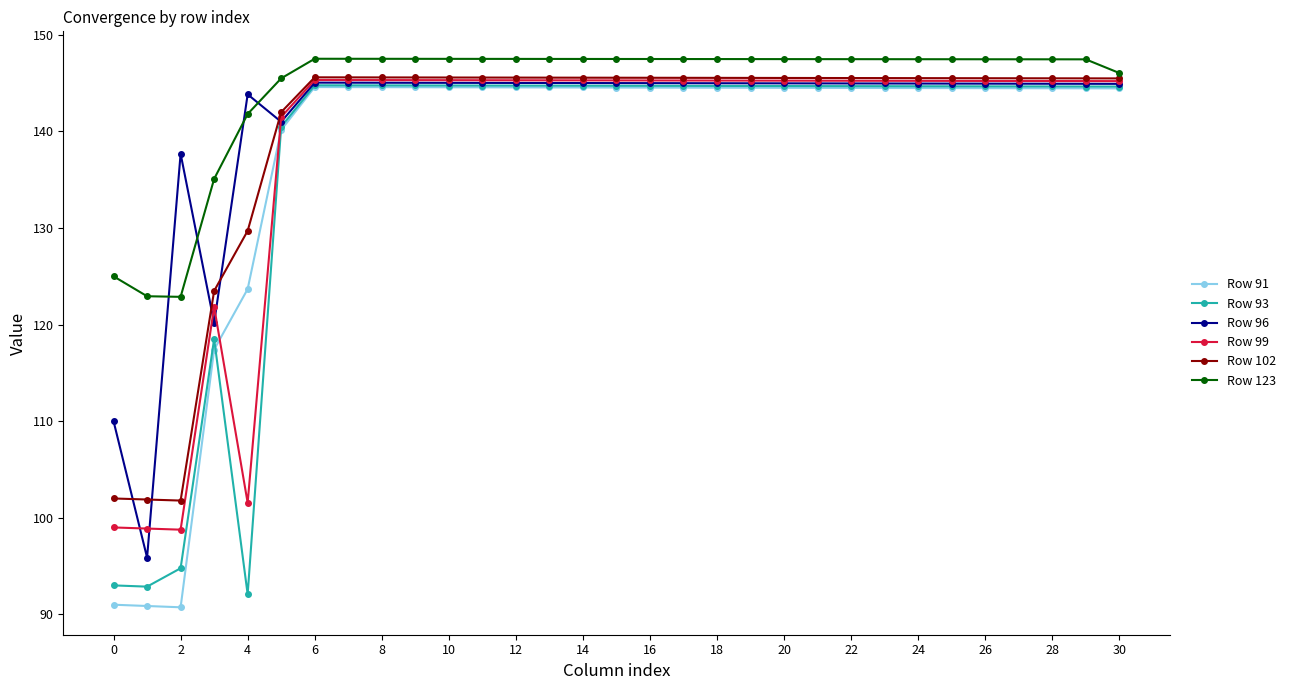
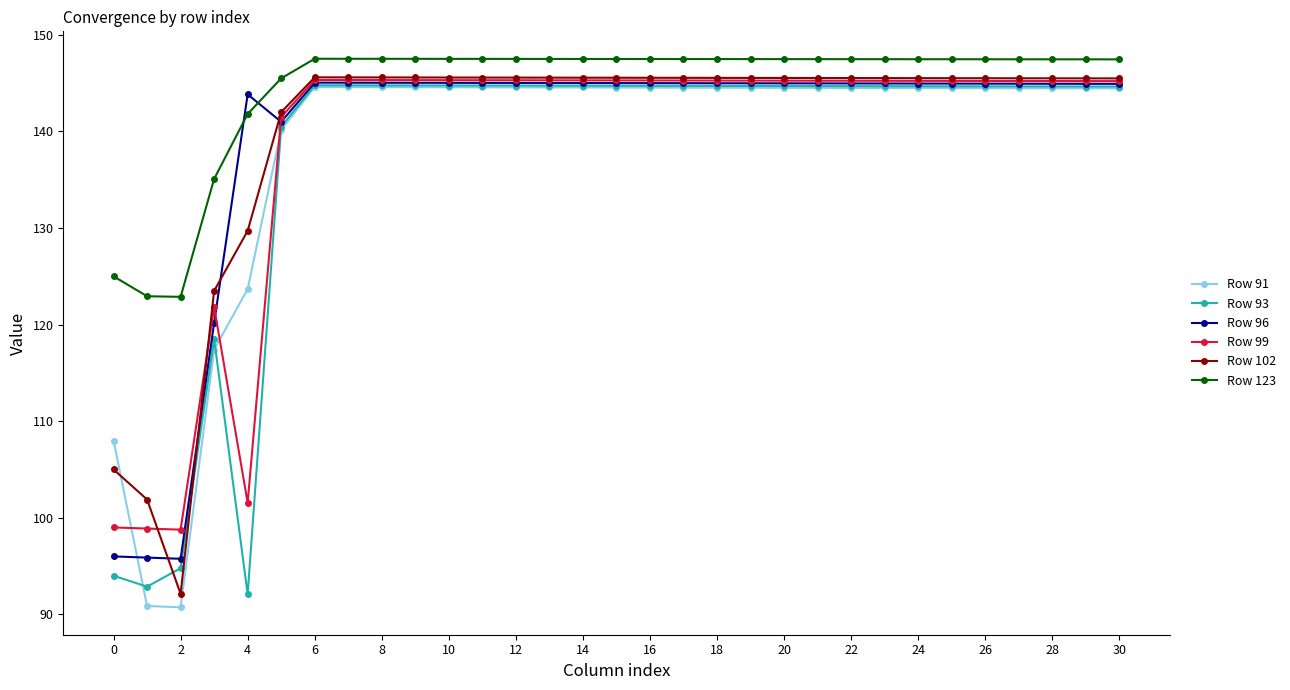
Row 91, 0: 91 -> 108
Row 93, 0: 93 -> 94
Row 96, 0: 110 -> 96
Row 102, 0: 102 -> 105
Row 96, 2: 138 -> 96
Row 102, 2: 102 -> 92
Row 123, 30: 146 -> 147
